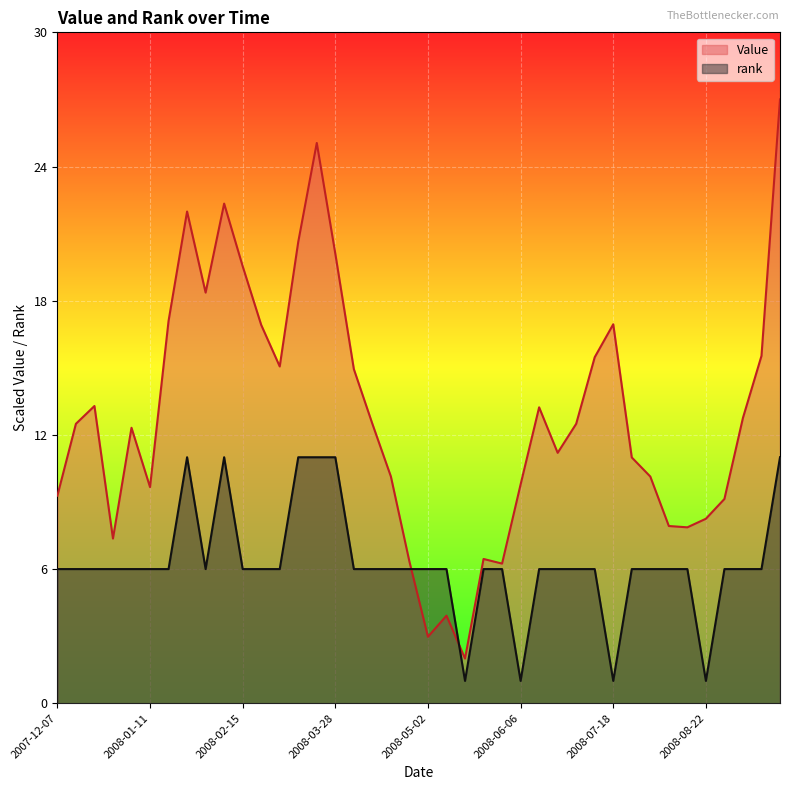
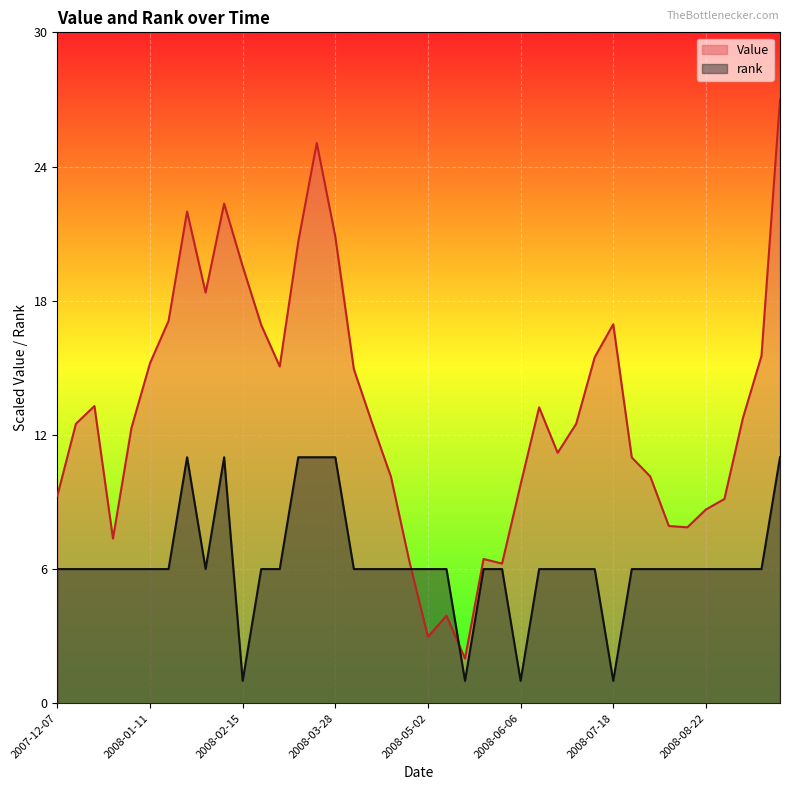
Value, 2008-01-11: 9.7 -> 15.2
rank, 2008-02-15: 6.0 -> 1.0
Value, 2008-03-28: 20.1 -> 20.9
Value, 2008-08-22: 8.2 -> 8.7
rank, 2008-08-22: 1.0 -> 6.0
